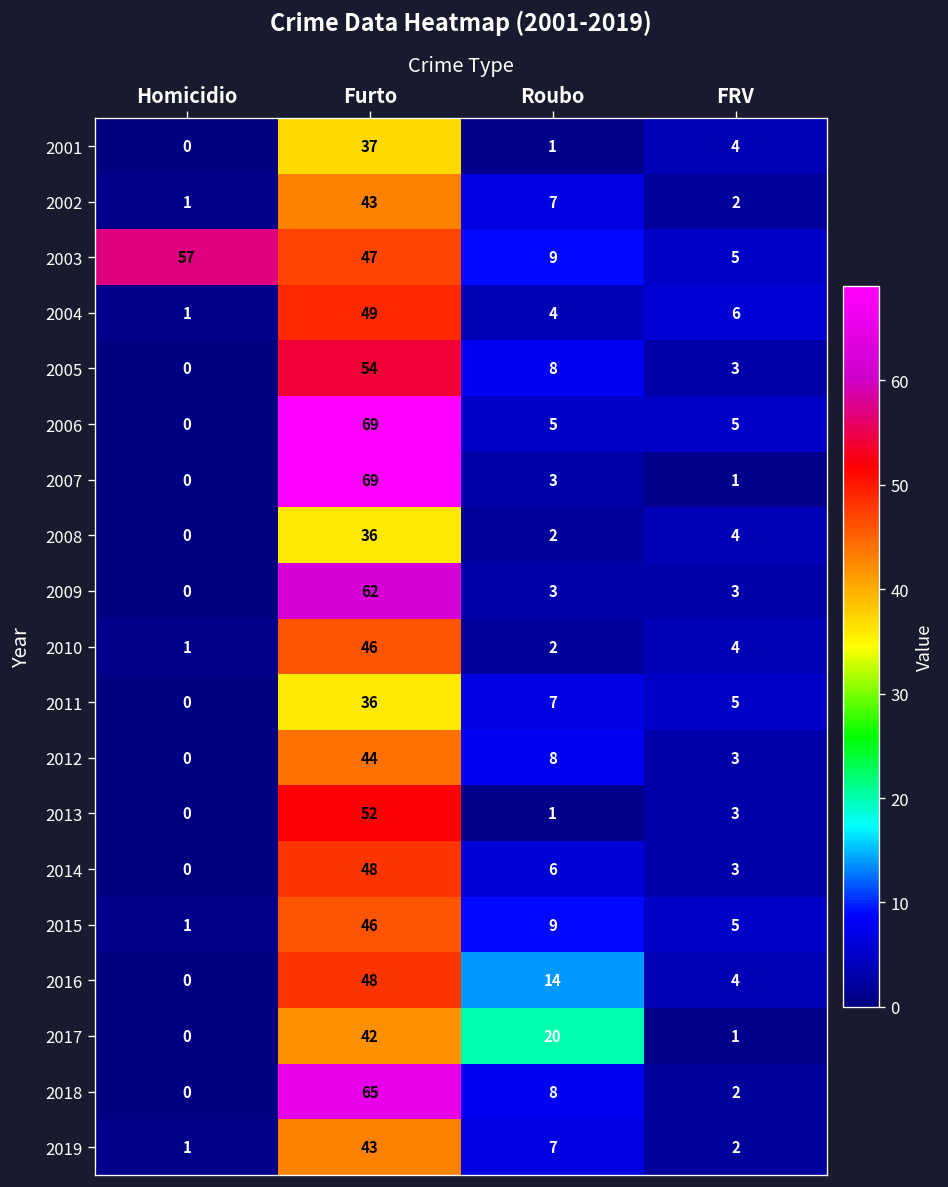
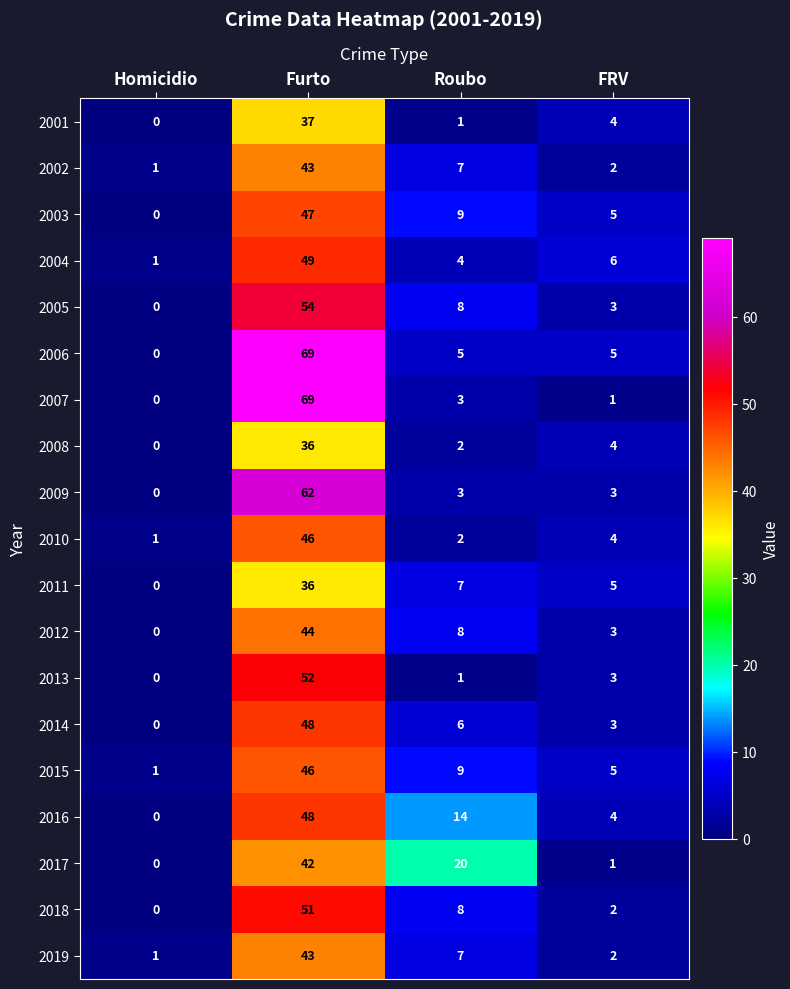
2003, Homicidio: 57 -> 0
2018, Furto: 65 -> 51
